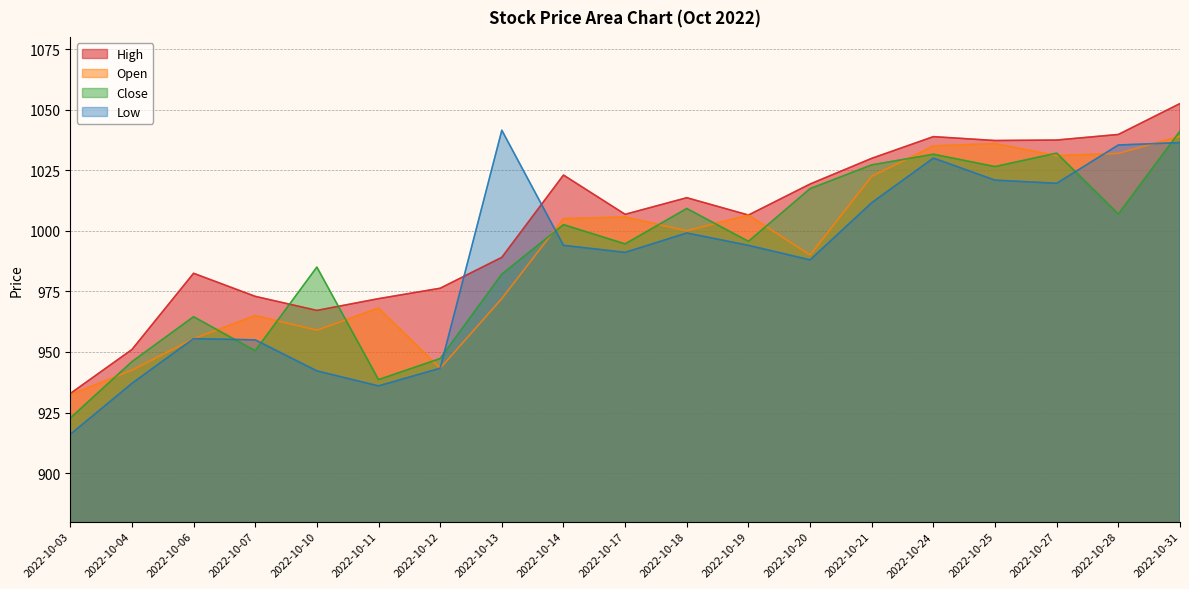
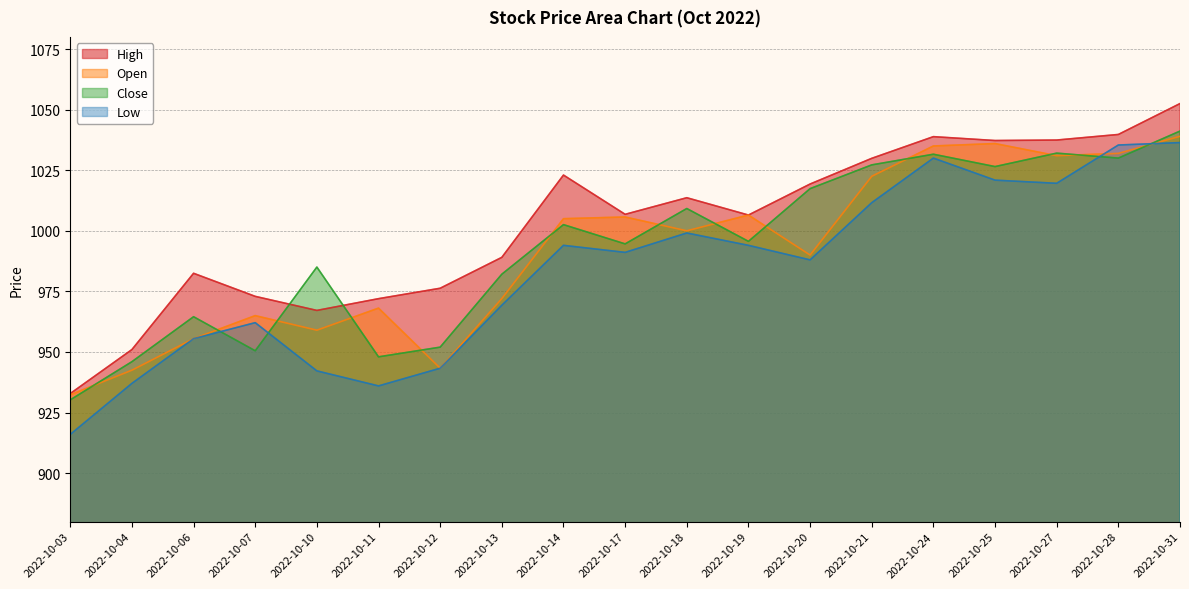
Close, 2022-10-03: 923 -> 930
Low, 2022-10-07: 955 -> 962
Close, 2022-10-11: 939 -> 948
Close, 2022-10-12: 947 -> 952
Low, 2022-10-13: 1042 -> 969
Close, 2022-10-28: 1007 -> 1030
